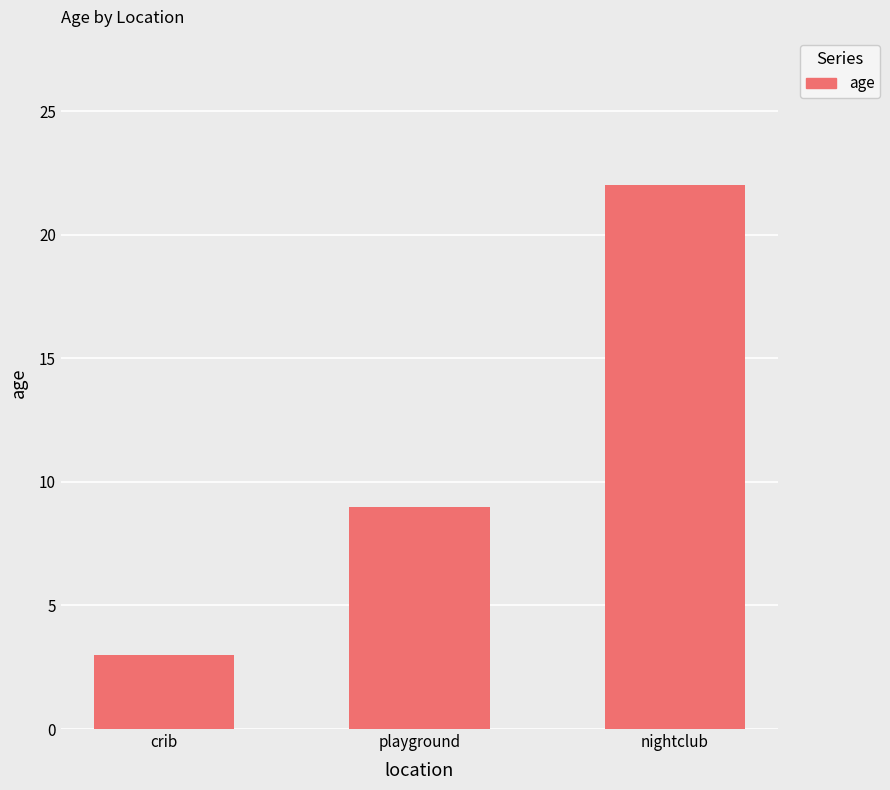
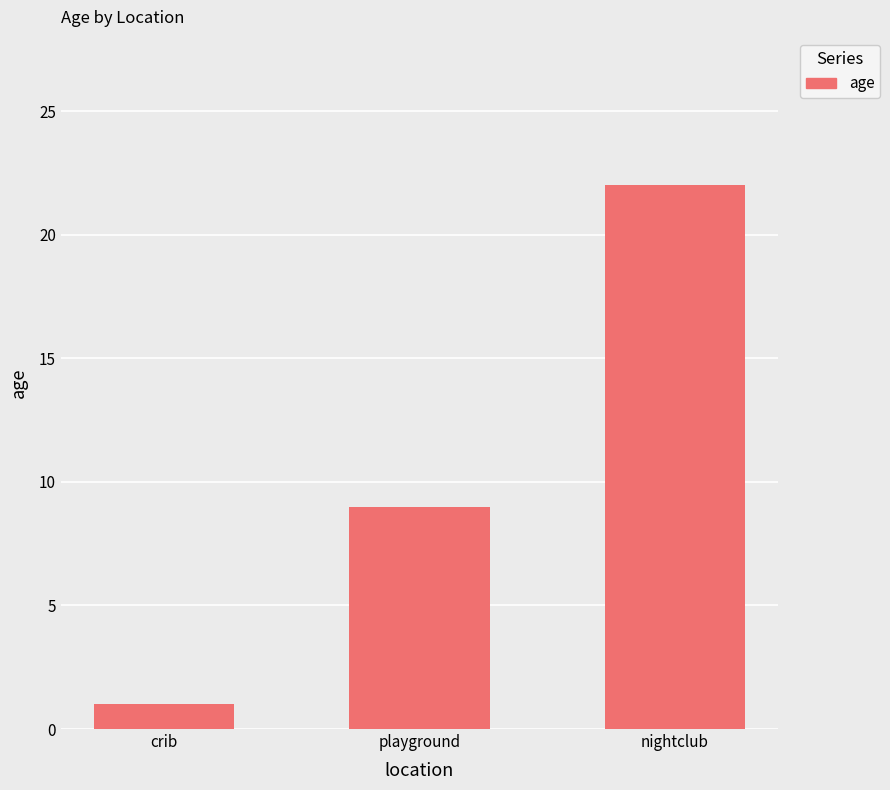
crib: 3 -> 1
